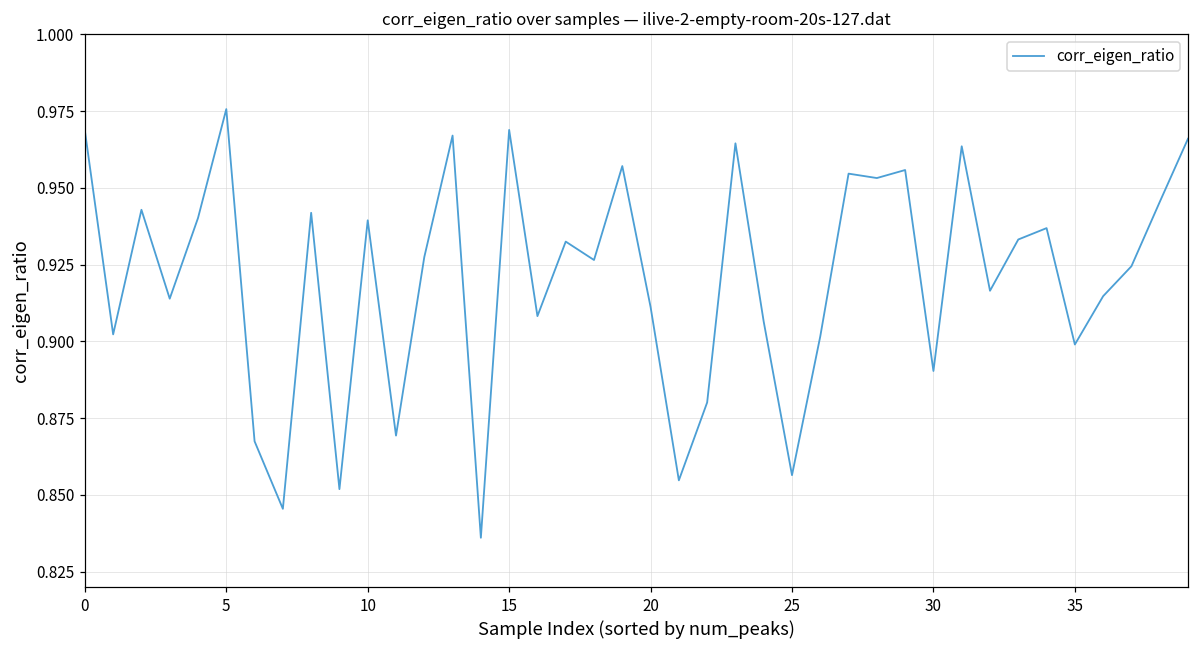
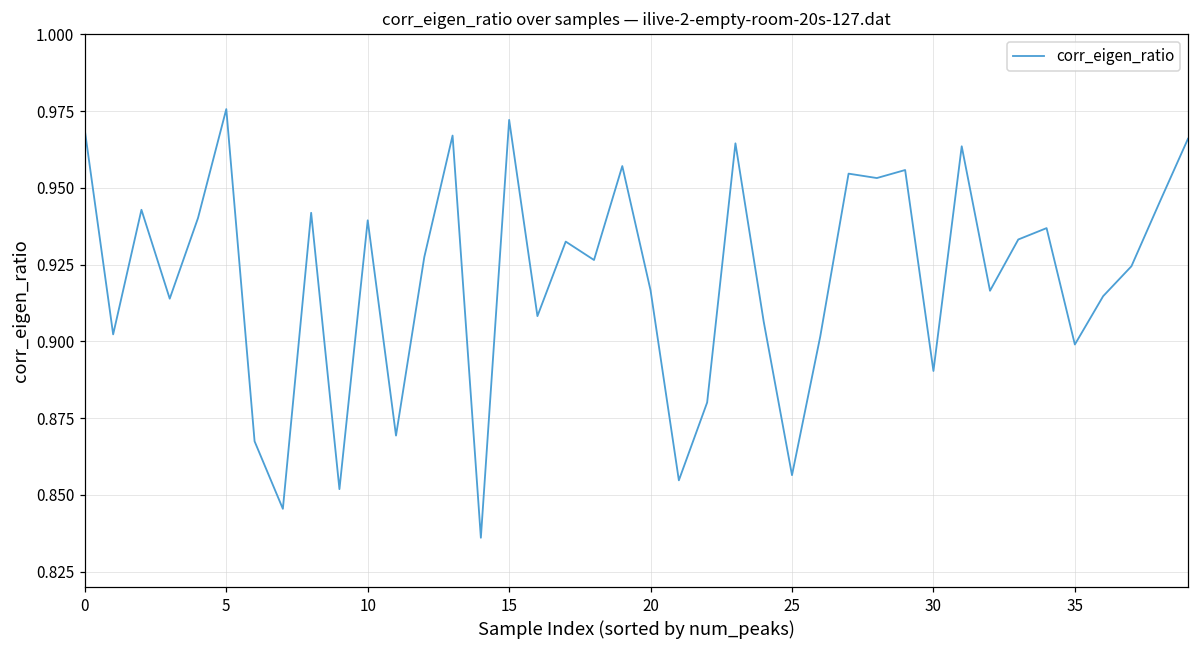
15: 0.969 -> 0.972
20: 0.911 -> 0.917
